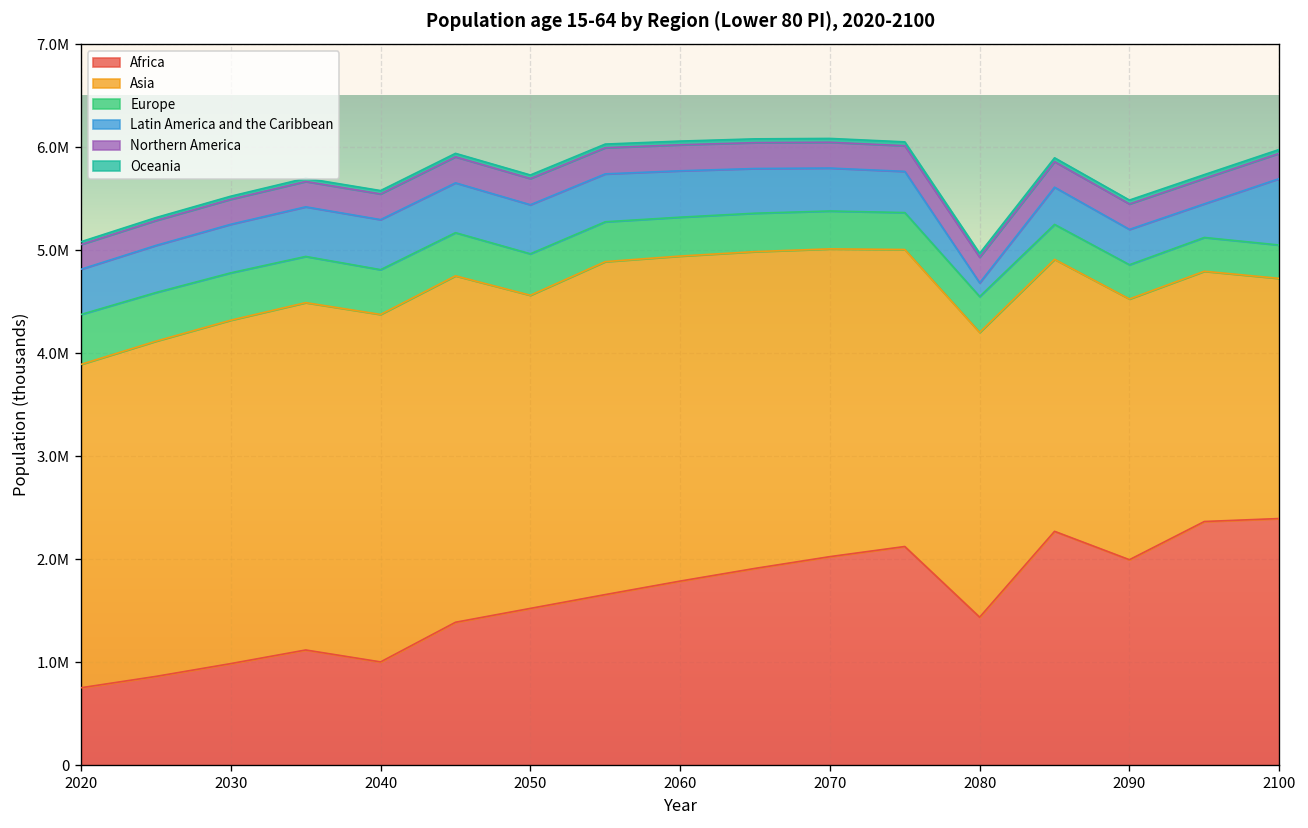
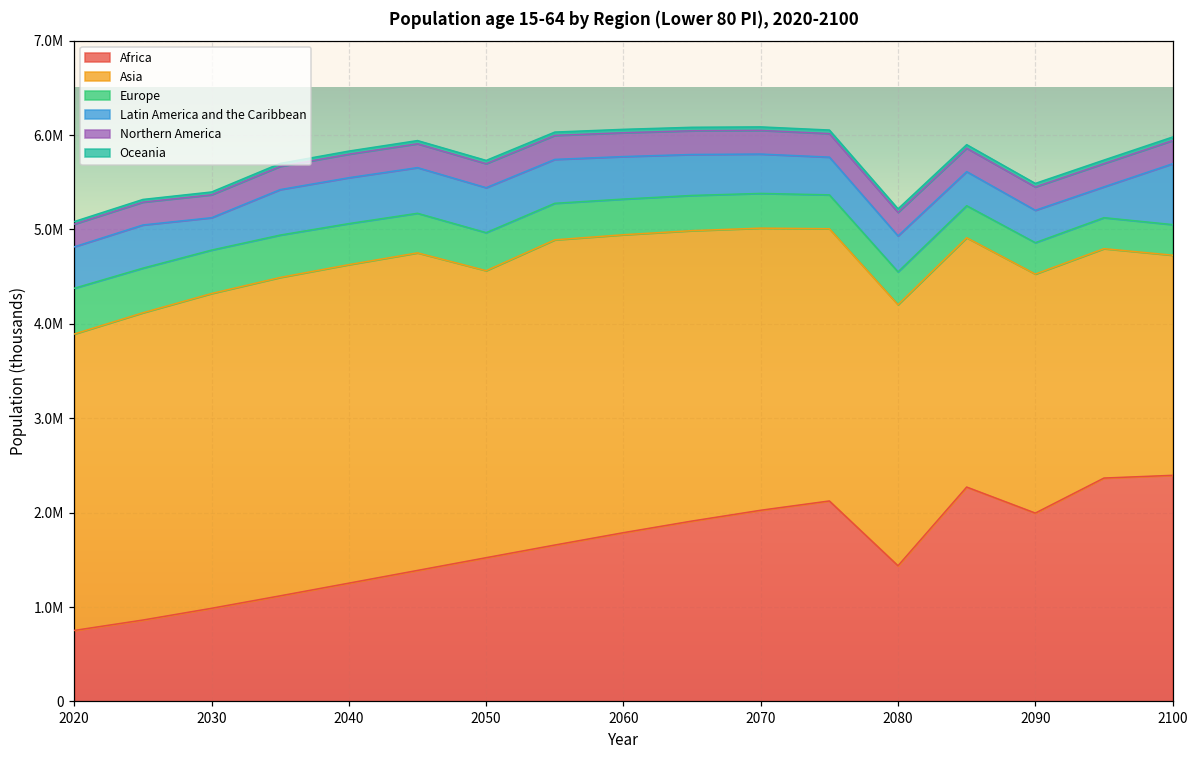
Latin America and the Caribbean, 2030: 500000 -> 300000
Africa, 2040: 1000000 -> 1300000
Latin America and the Caribbean, 2080: 100000 -> 400000
